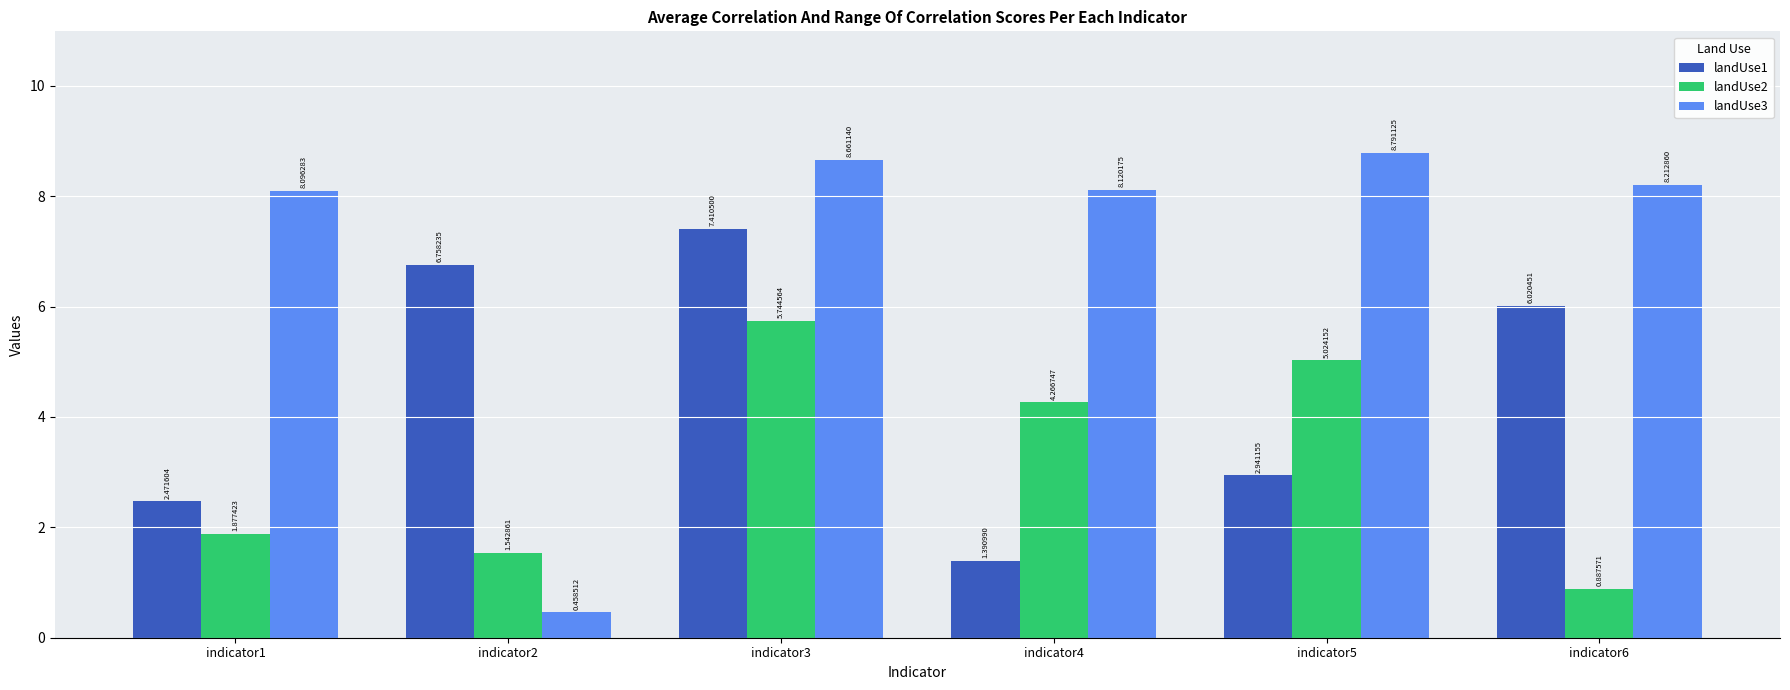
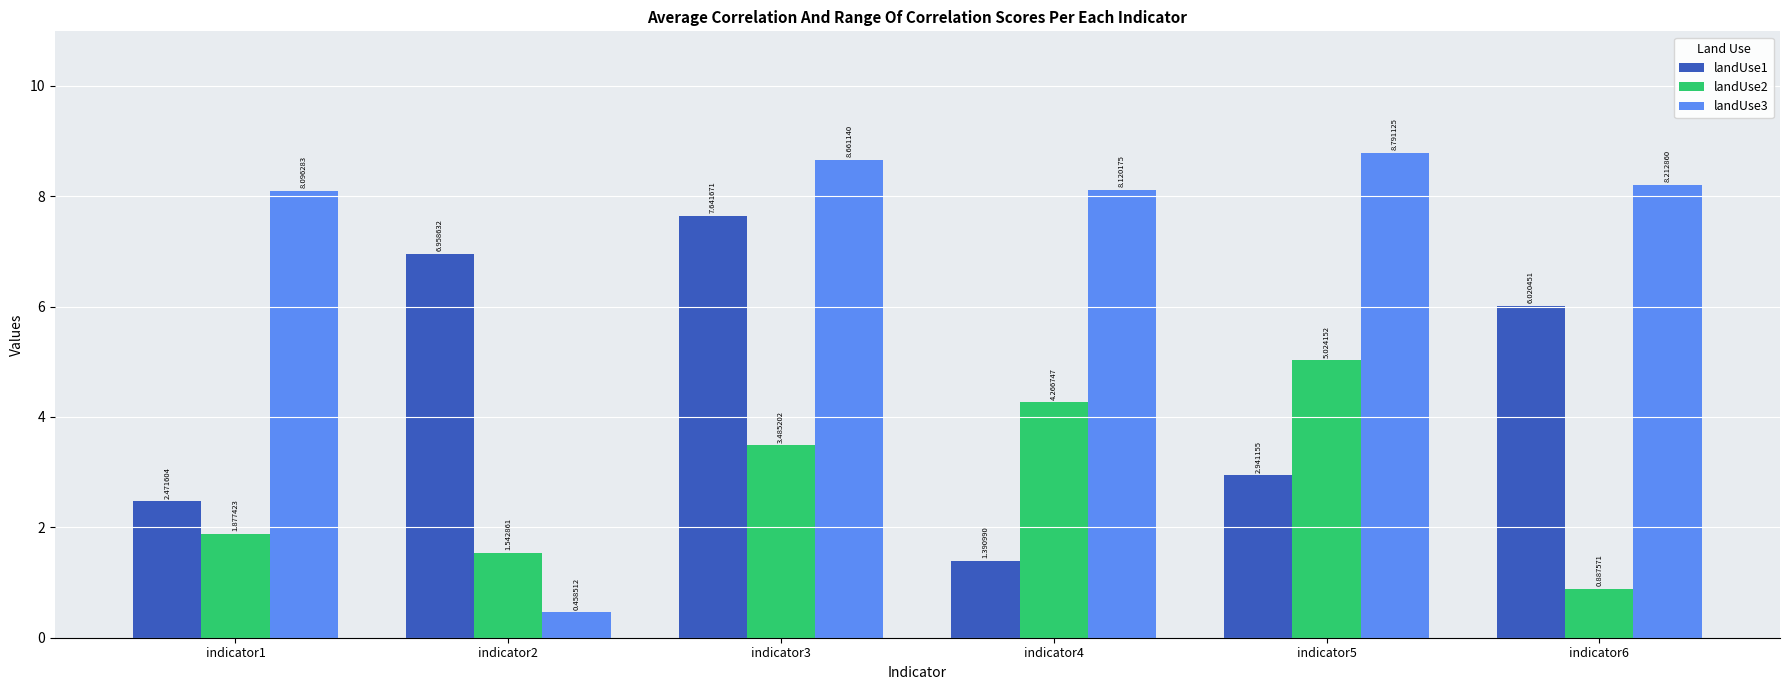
landUse1, indicator2: 6.758235 -> 6.958632
landUse1, indicator3: 7.410500 -> 7.641671
landUse2, indicator3: 5.744564 -> 3.485202
